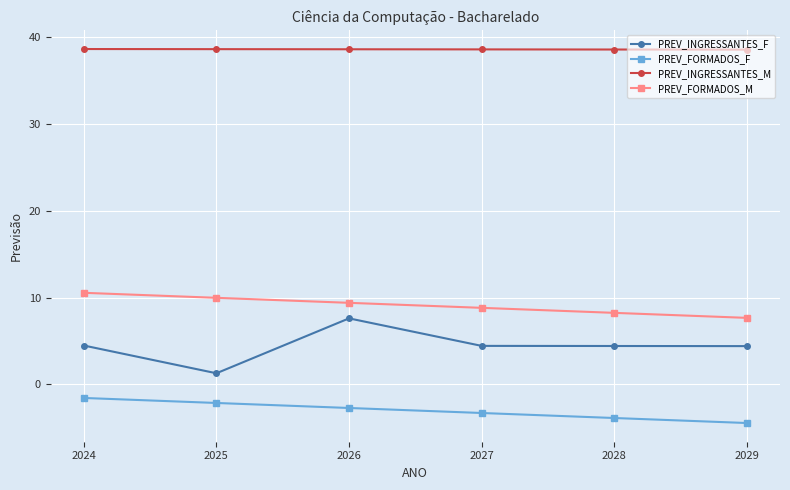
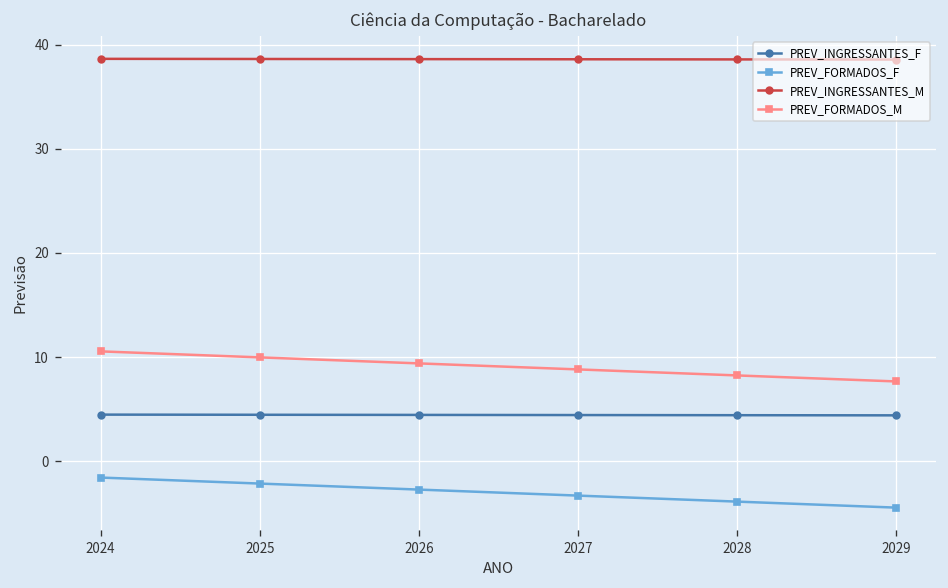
PREV_INGRESSANTES_F, 2025: 1 -> 4
PREV_INGRESSANTES_F, 2026: 8 -> 4
